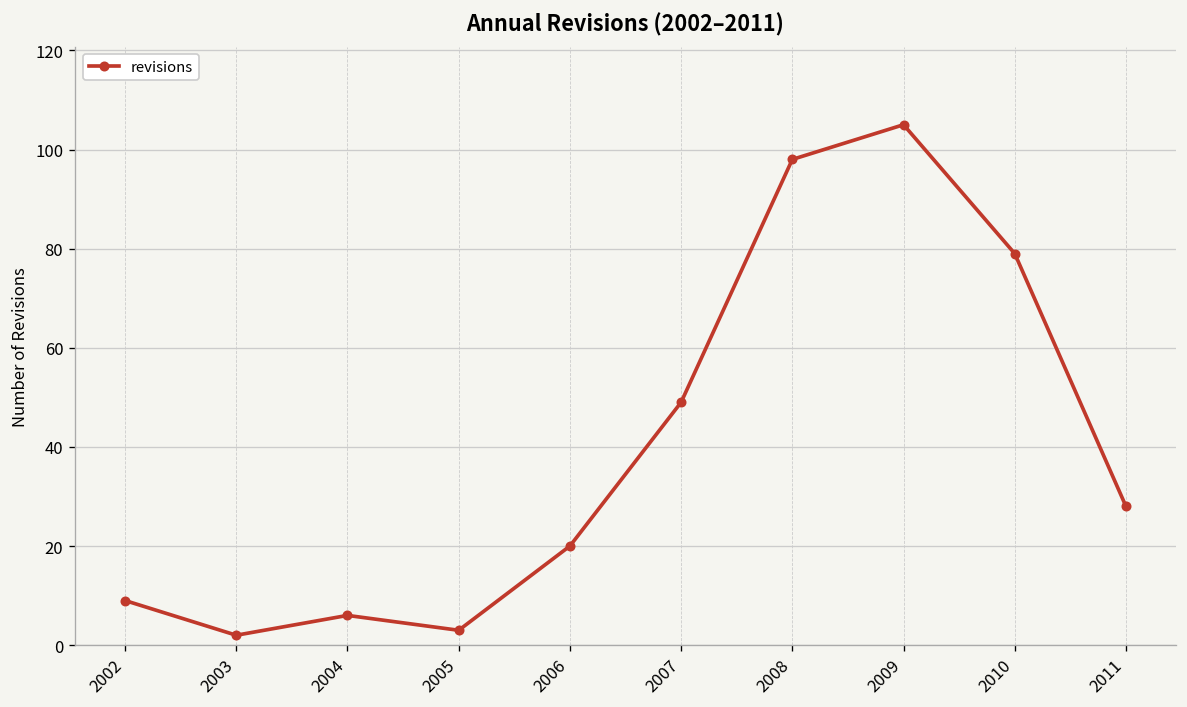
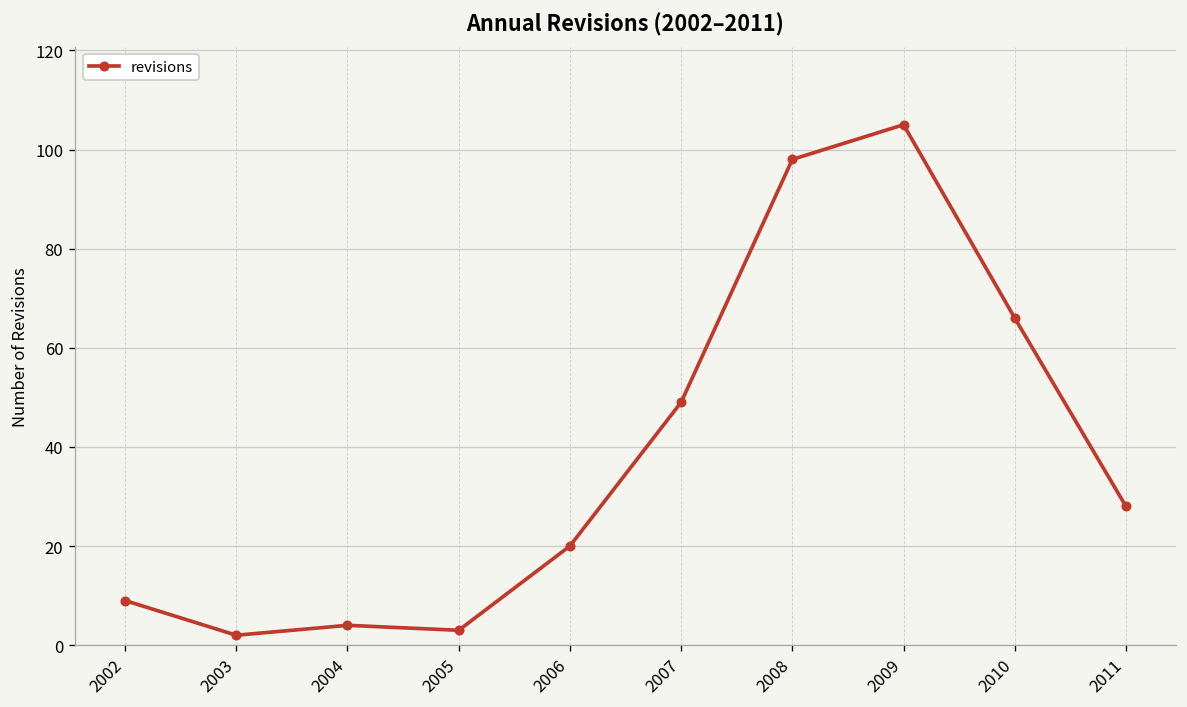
2004: 6 -> 4
2010: 79 -> 66
